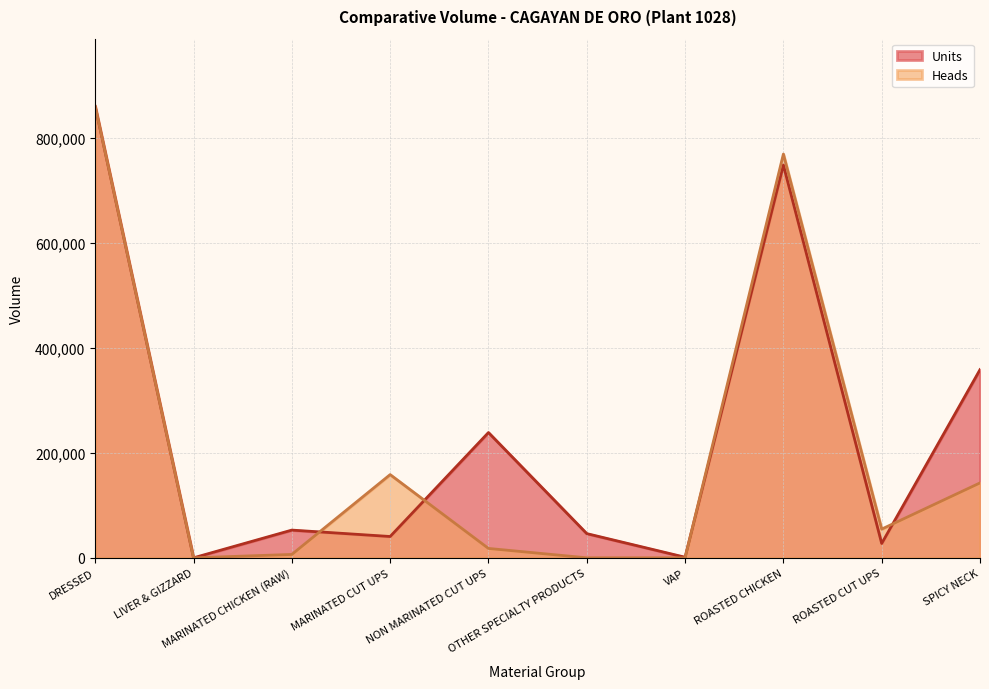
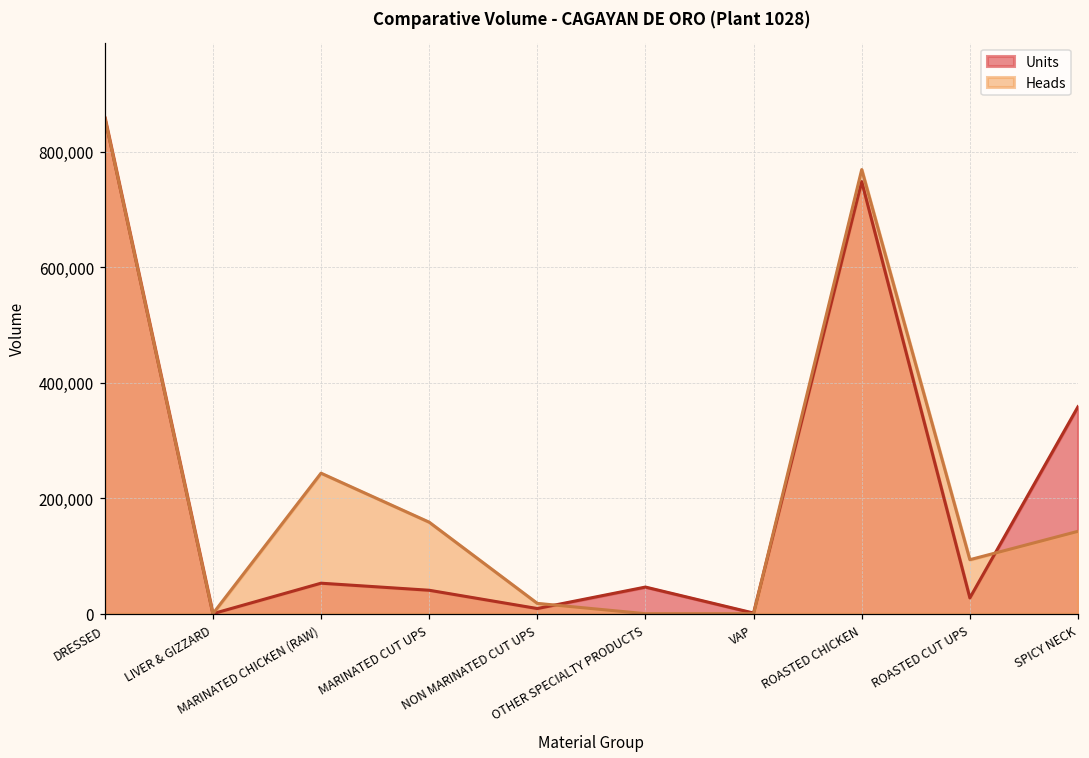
Heads, MARINATED CHICKEN (RAW): 10,000 -> 240,000
Units, NON MARINATED CUT UPS: 240,000 -> 10,000
Heads, ROASTED CUT UPS: 50,000 -> 90,000
